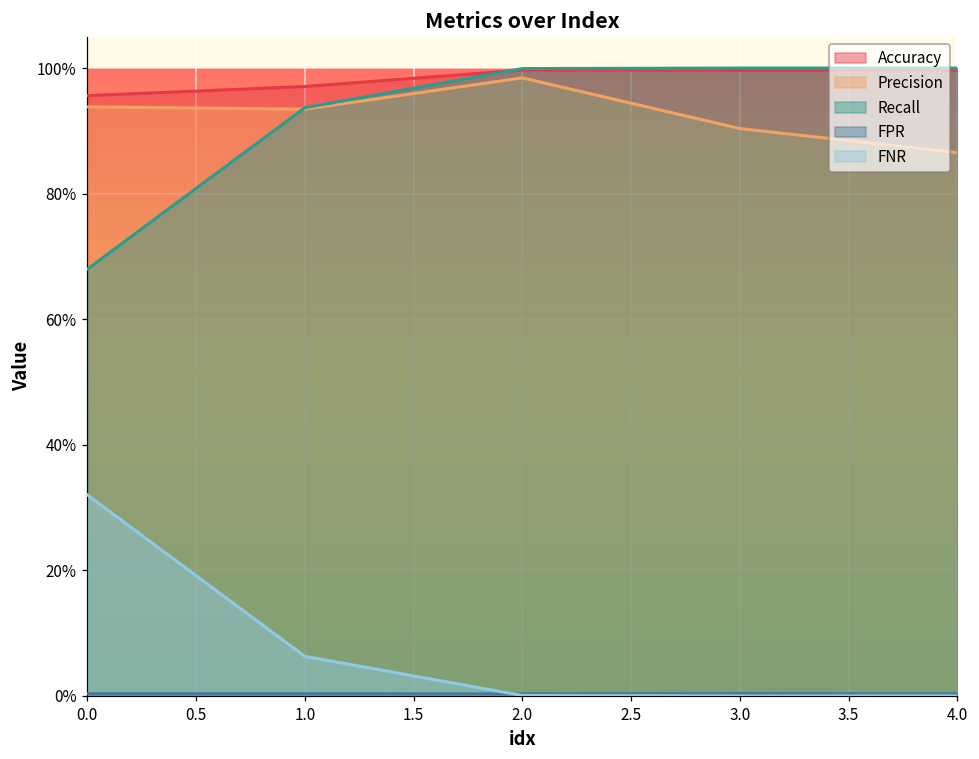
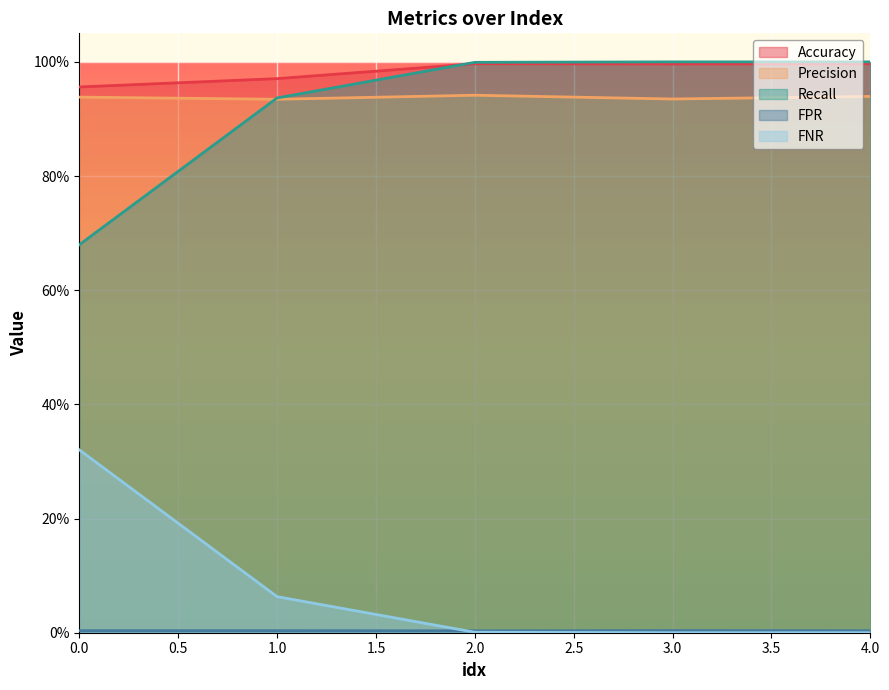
Precision, 2.0: 98% -> 94%
Precision, 3.0: 90% -> 93%
Precision, 4.0: 87% -> 94%
